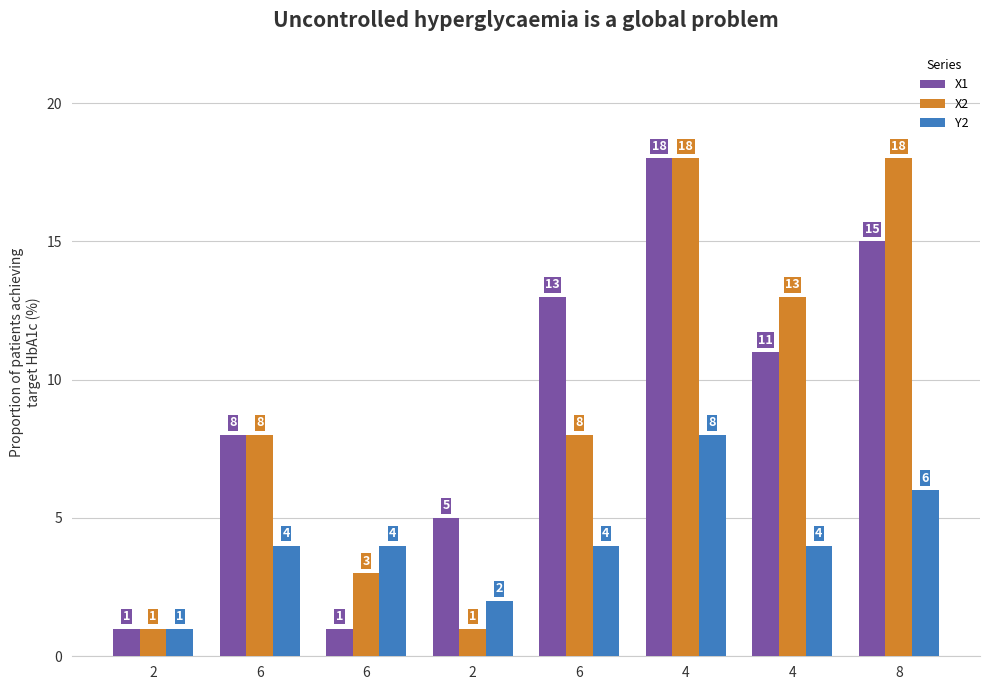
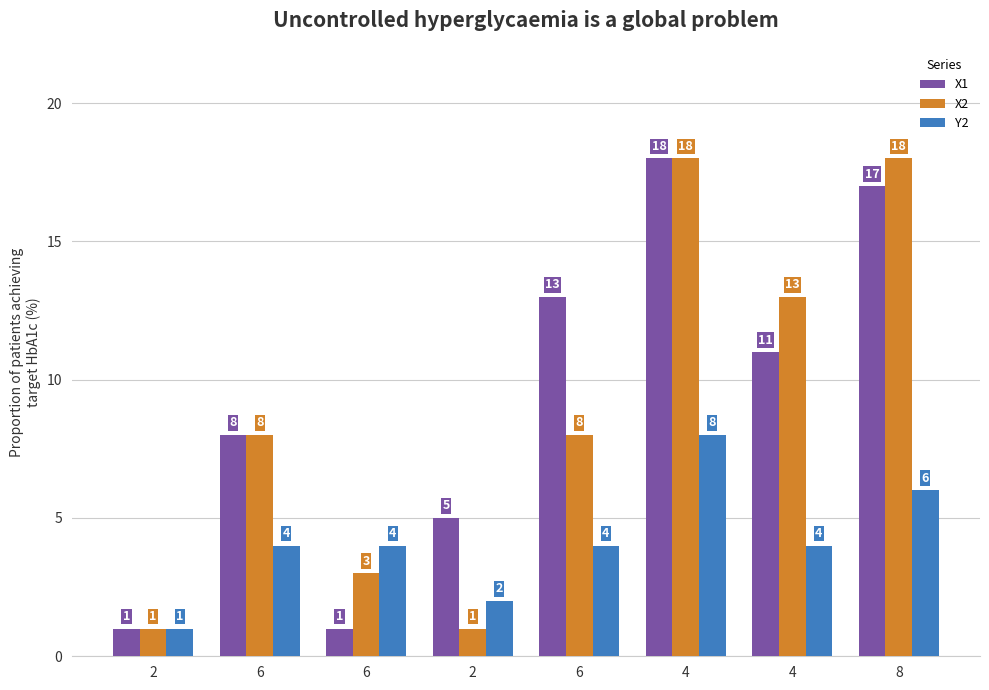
X1, 8: 15 -> 17
